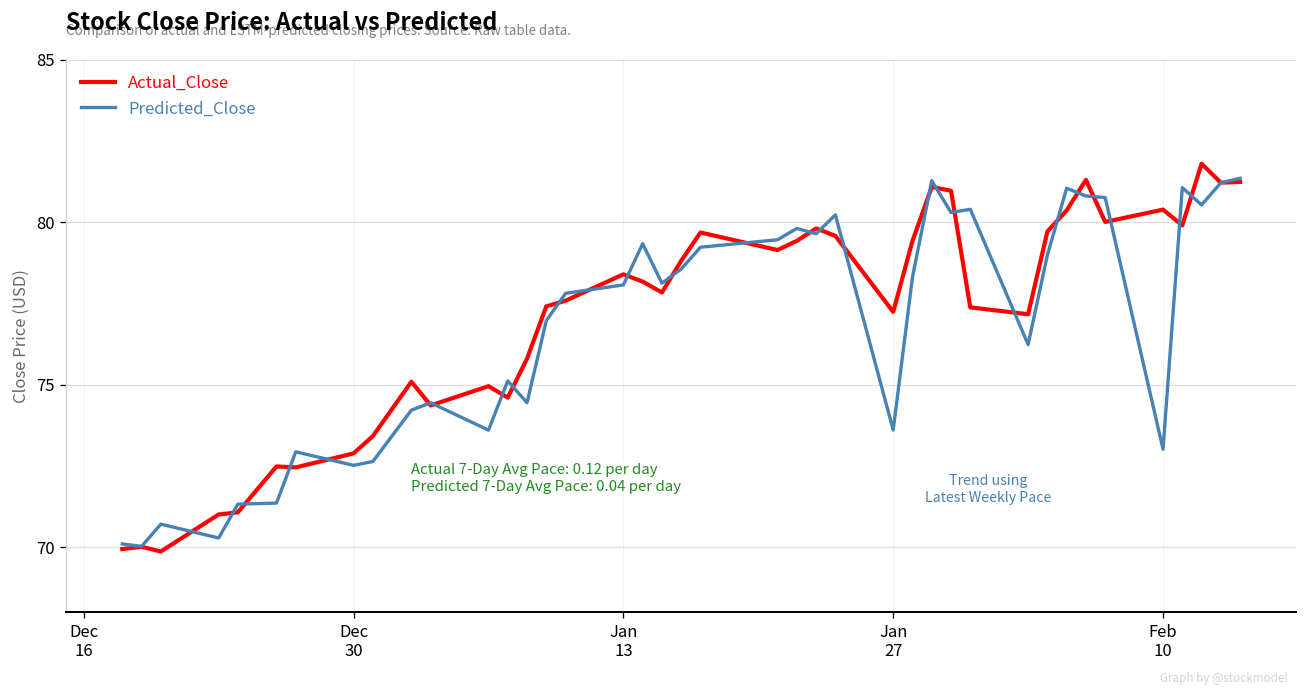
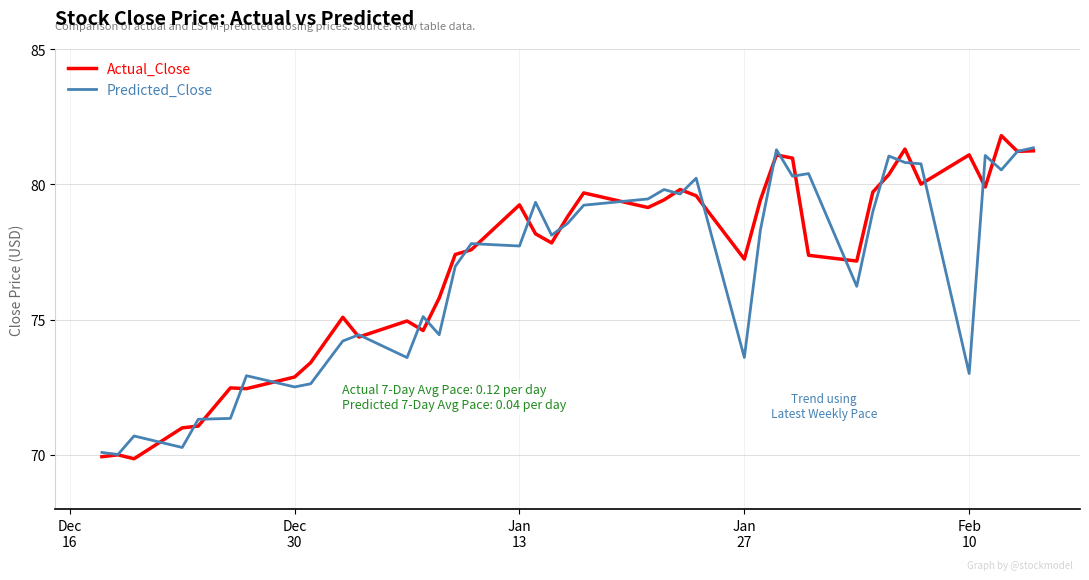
Actual_Close, Jan 13: 78.4 -> 79.2
Predicted_Close, Jan 13: 78.1 -> 77.7
Actual_Close, Feb 10: 80.4 -> 81.1
